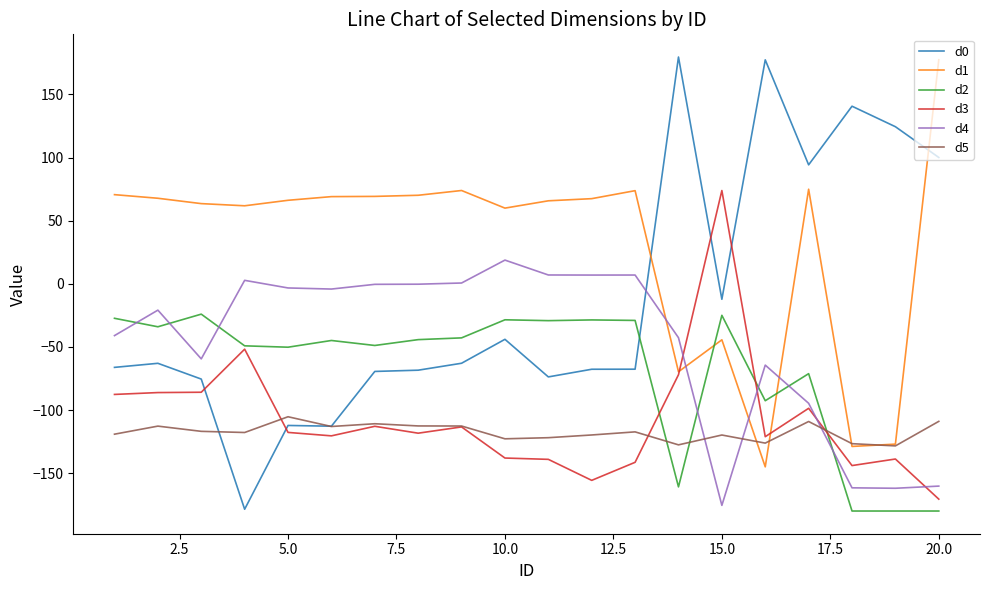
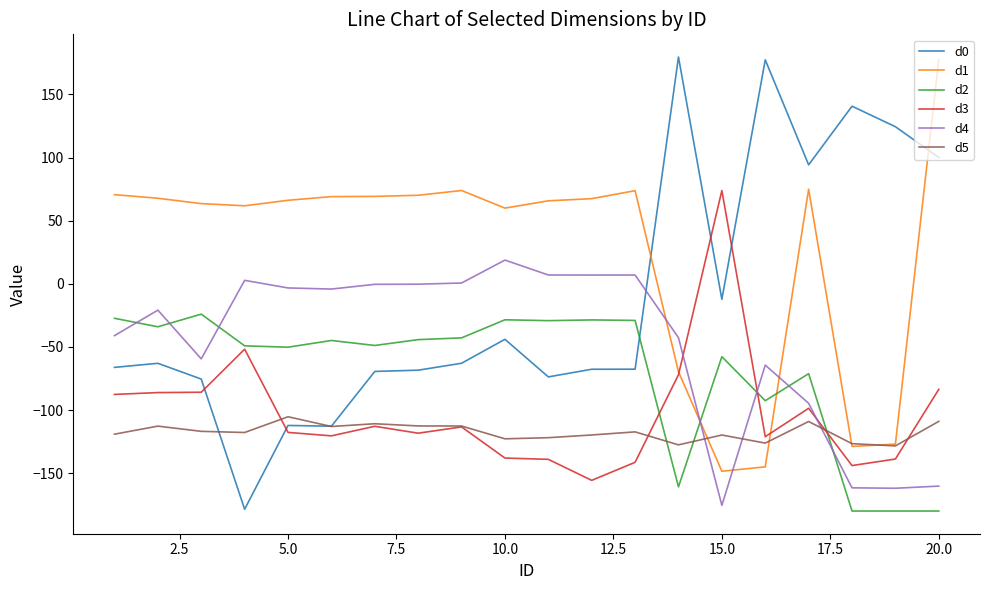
d1, 15.0: -44 -> -148
d2, 15.0: -25 -> -58
d3, 20.0: -171 -> -84
